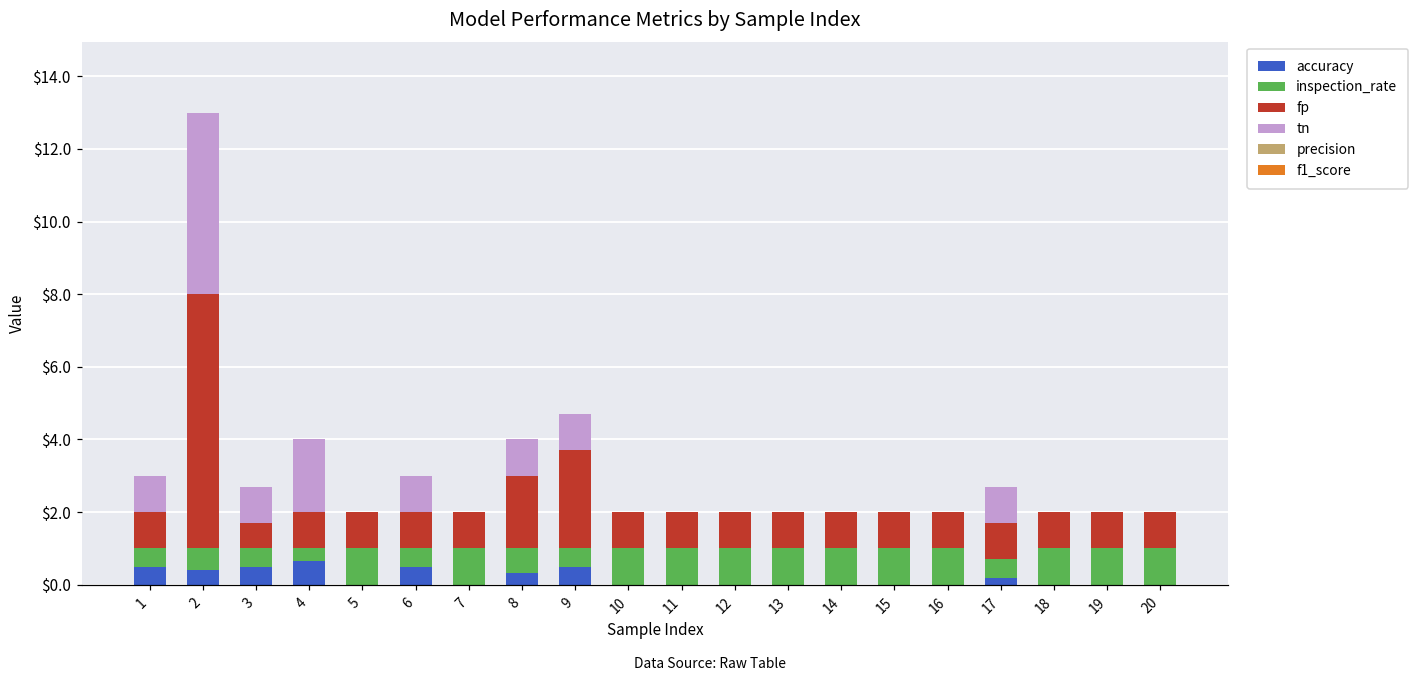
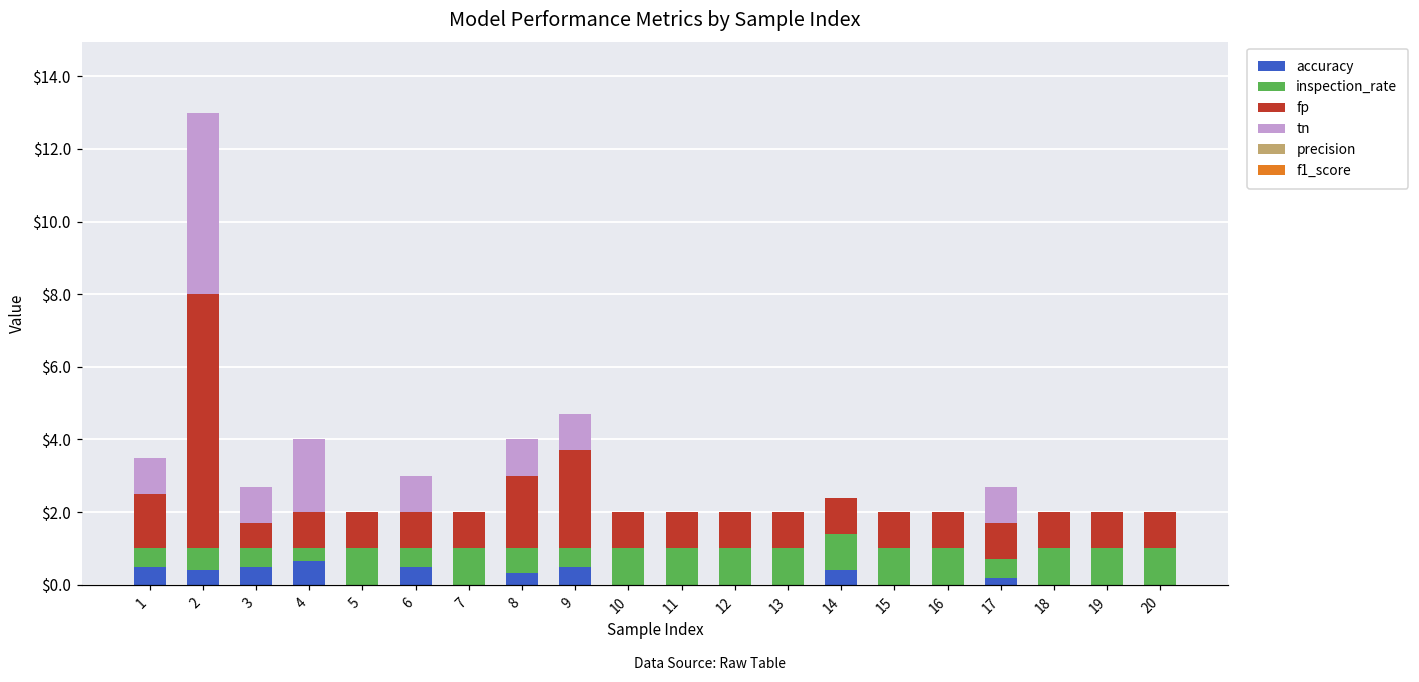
fp, 1: $1.0 -> $1.5
accuracy, 14: $0.0 -> $0.4
